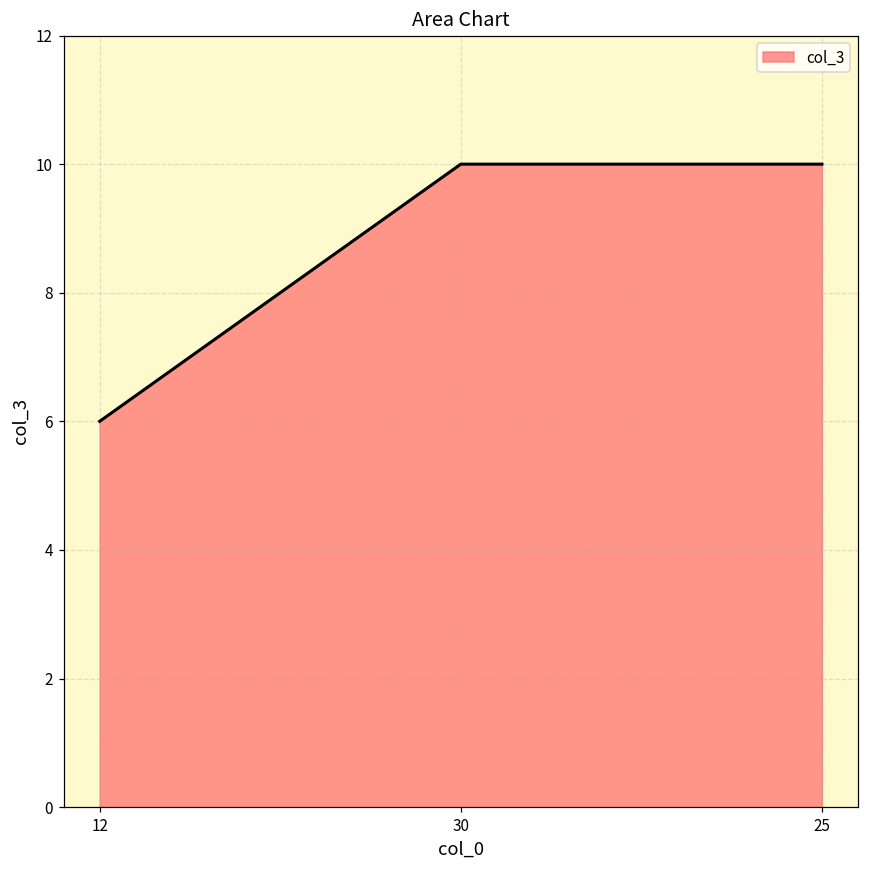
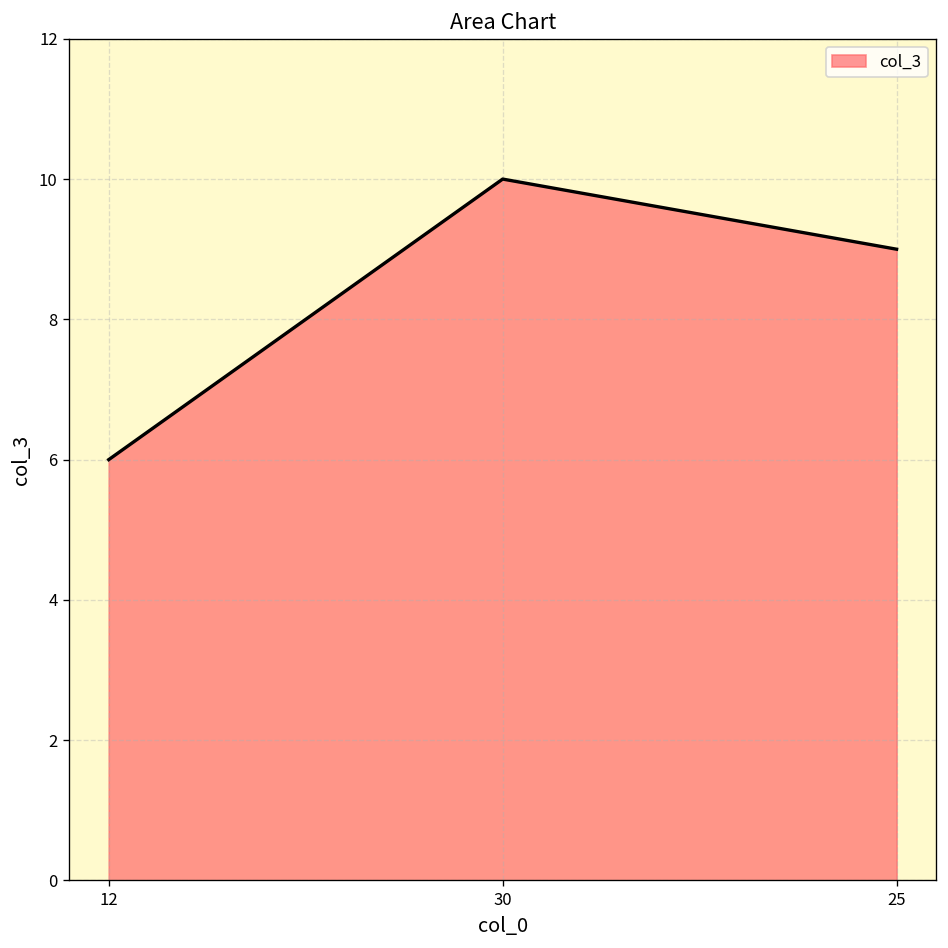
25: 10 -> 9
